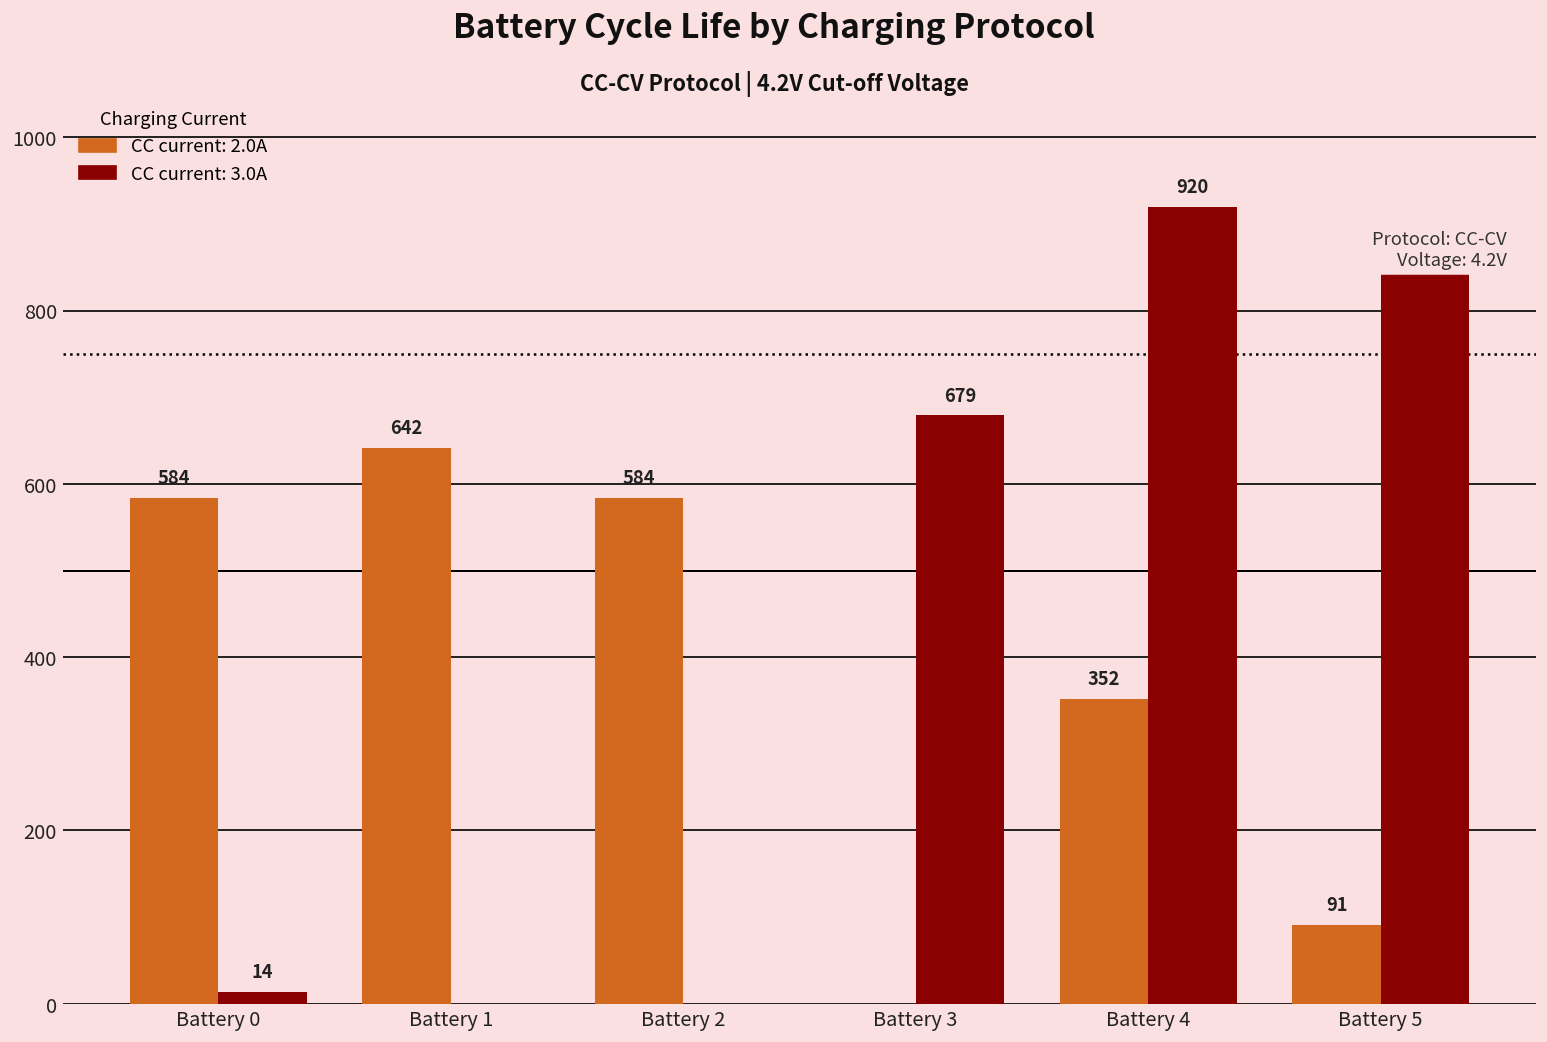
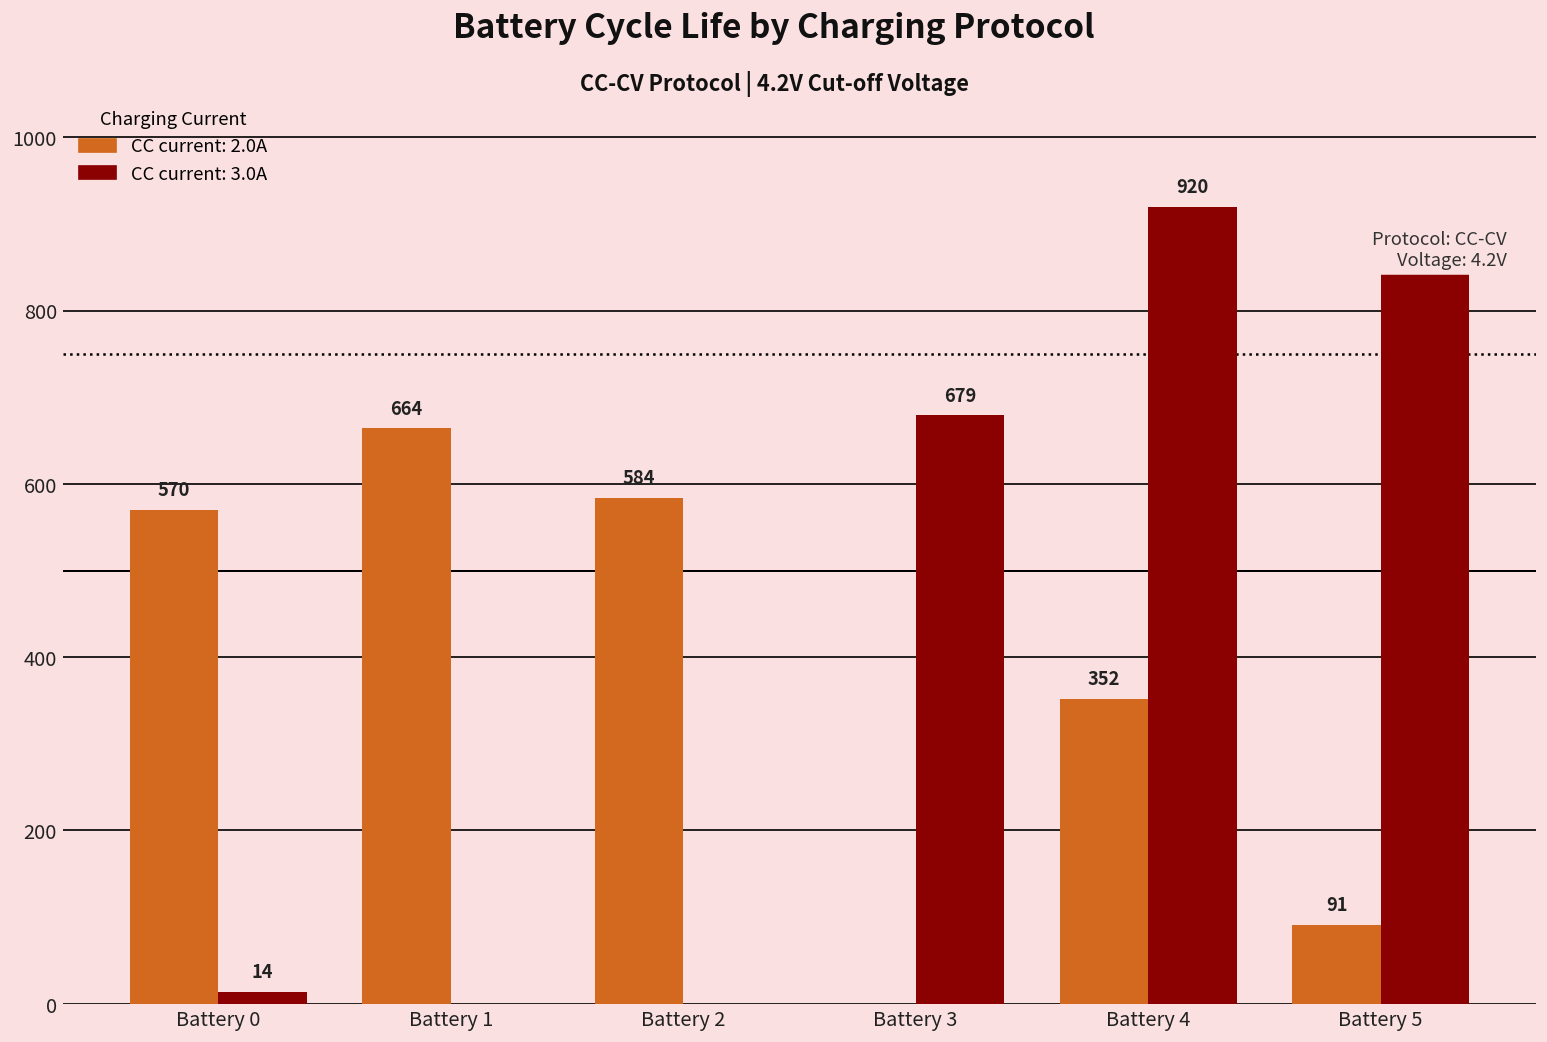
CC current: 2.0A, Battery 0: 584 -> 570
CC current: 2.0A, Battery 1: 642 -> 664
